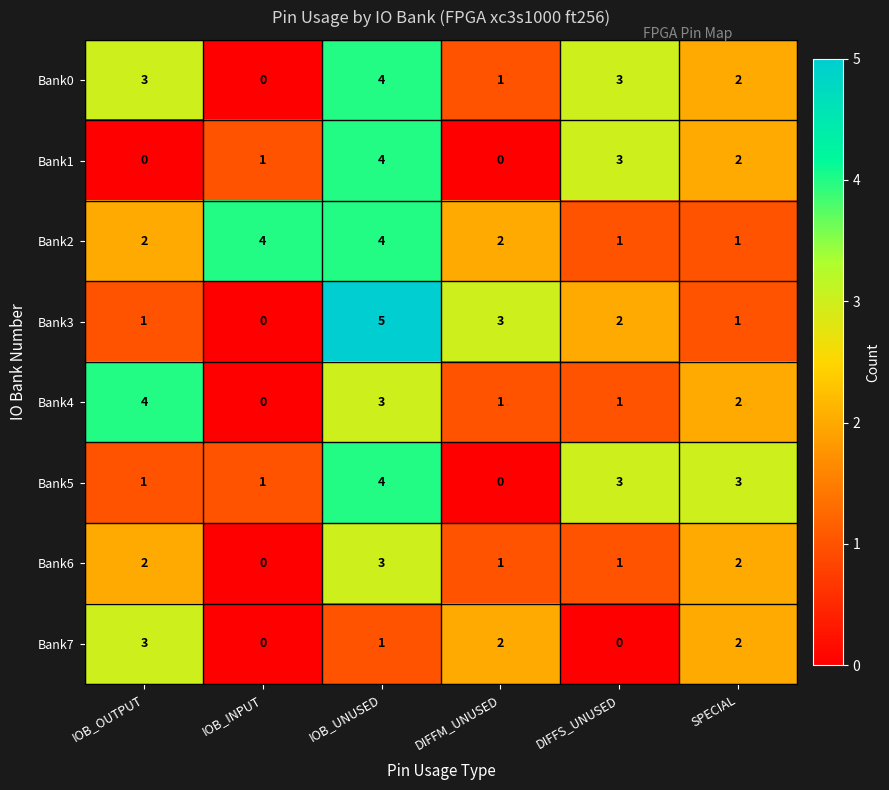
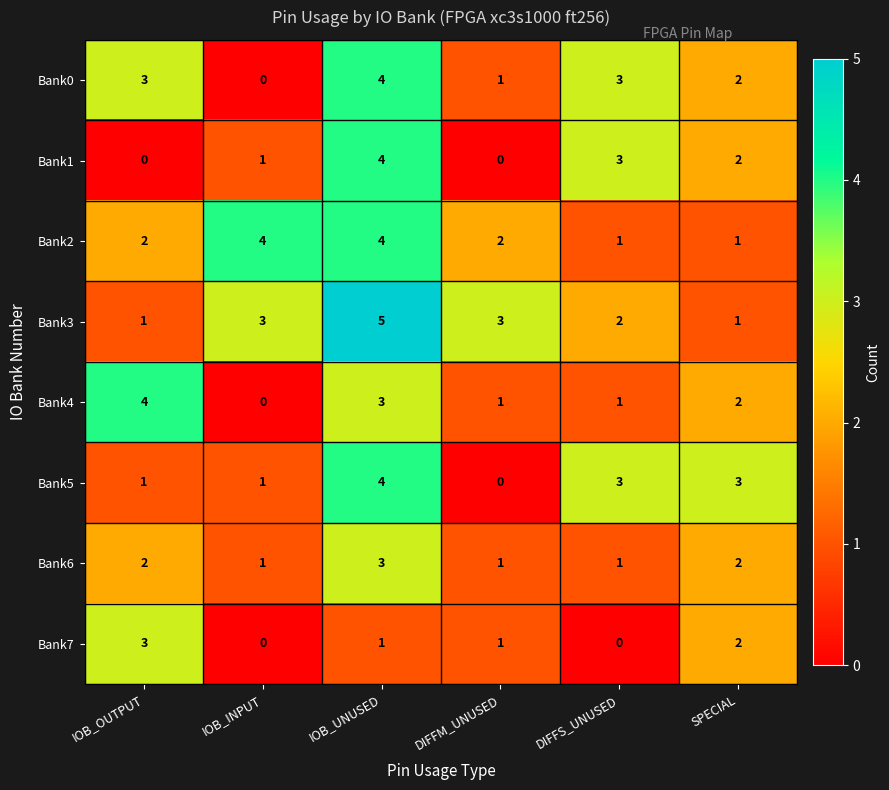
Bank3, IOB_INPUT: 0 -> 3
Bank6, IOB_INPUT: 0 -> 1
Bank7, DIFFM_UNUSED: 2 -> 1
